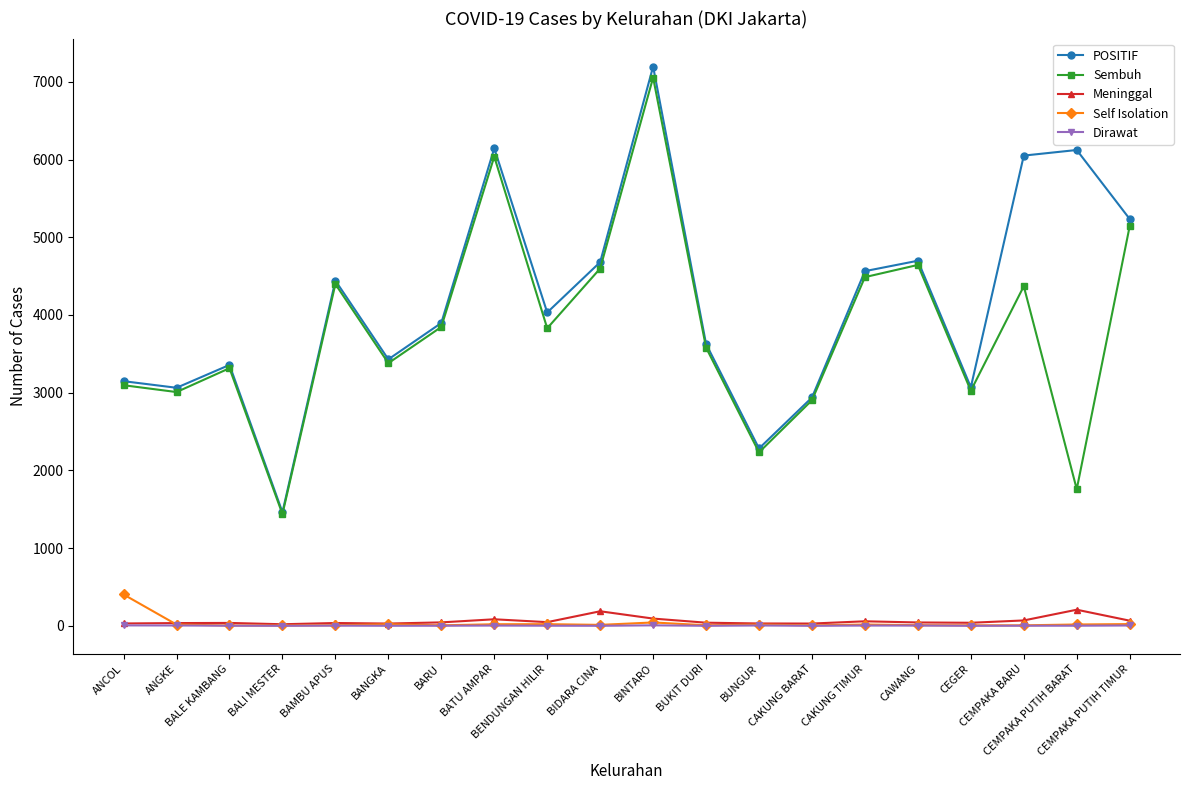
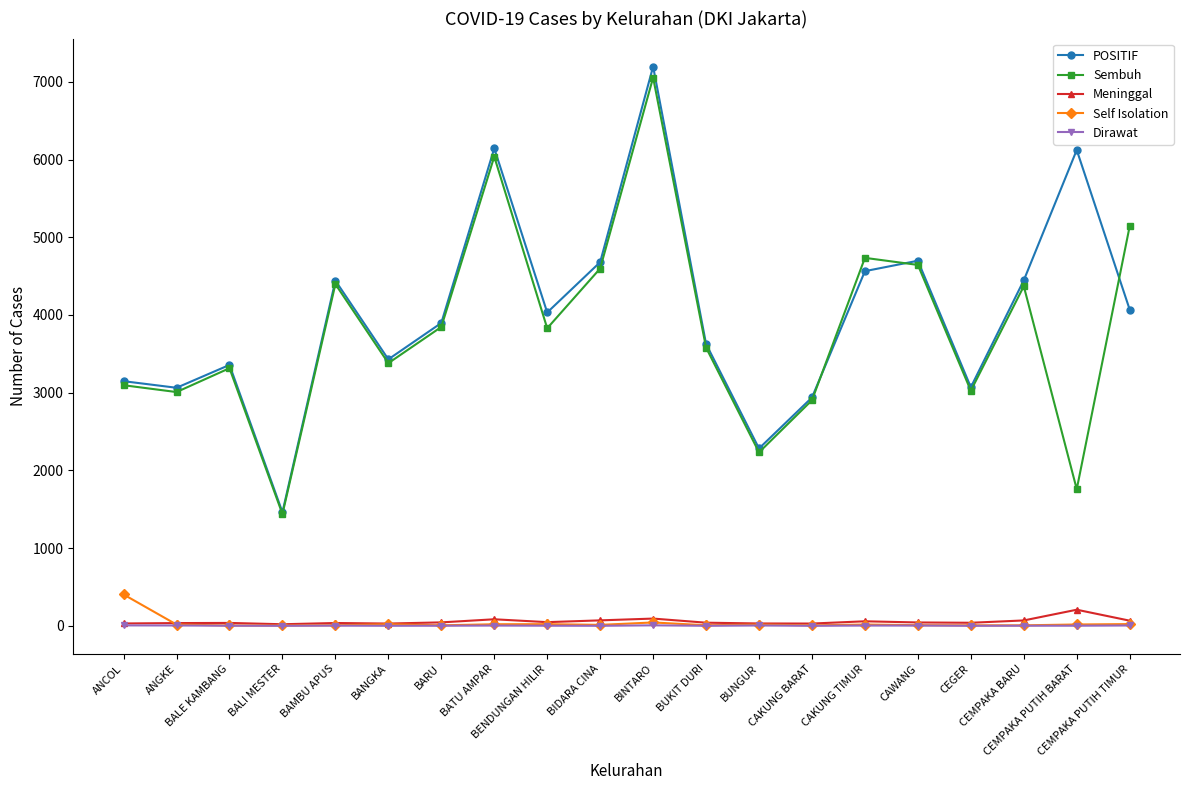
Meninggal, BIDARA CINA: 200 -> 100
Sembuh, CAKUNG TIMUR: 4500 -> 4700
POSITIF, CEMPAKA BARU: 6100 -> 4400
POSITIF, CEMPAKA PUTIH TIMUR: 5200 -> 4100
